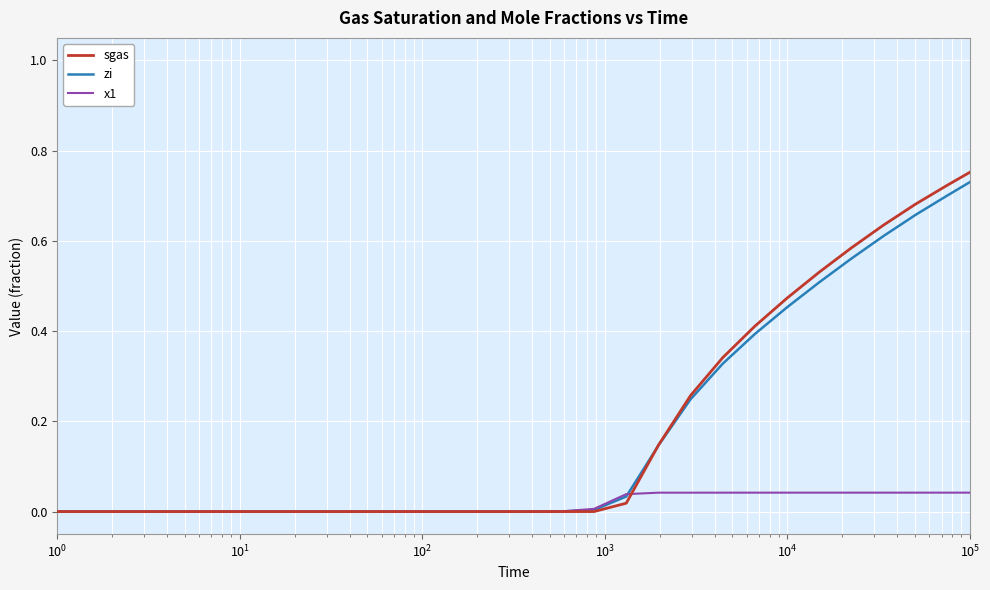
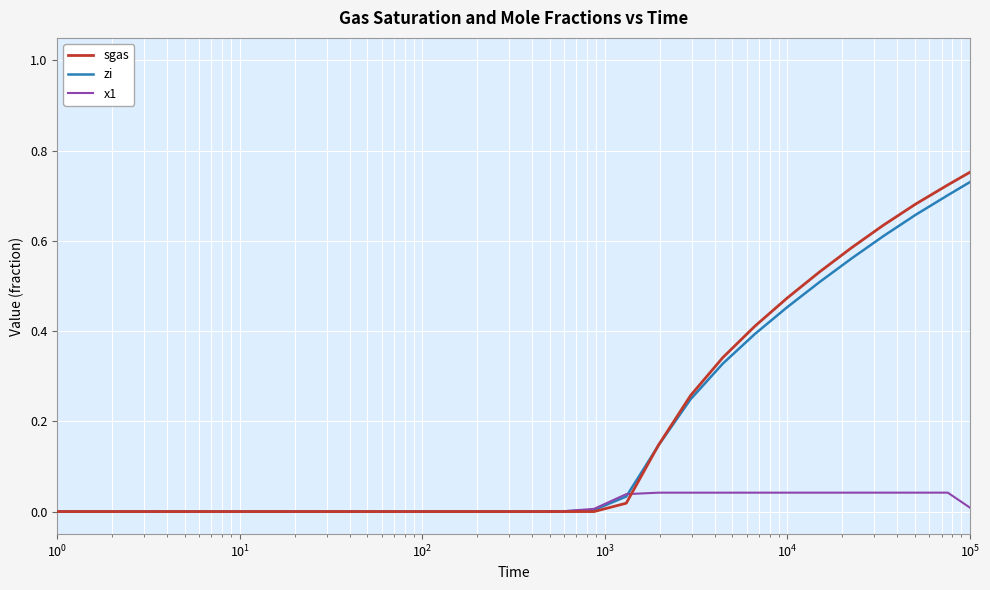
x1, 10^5: 0.04 -> 0.01
